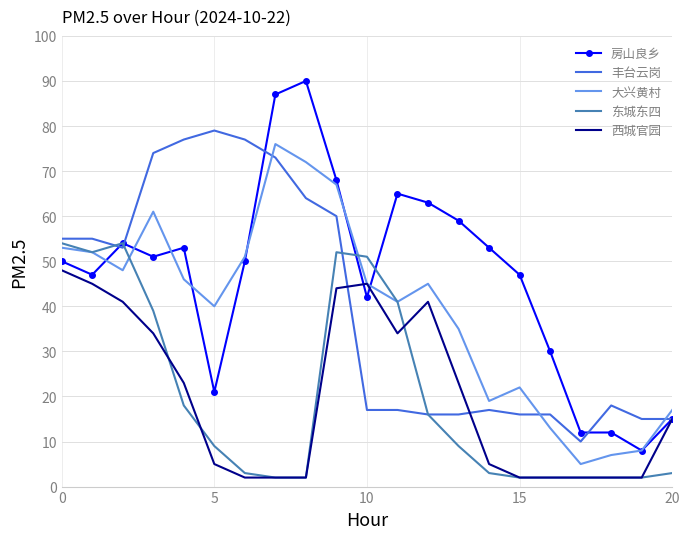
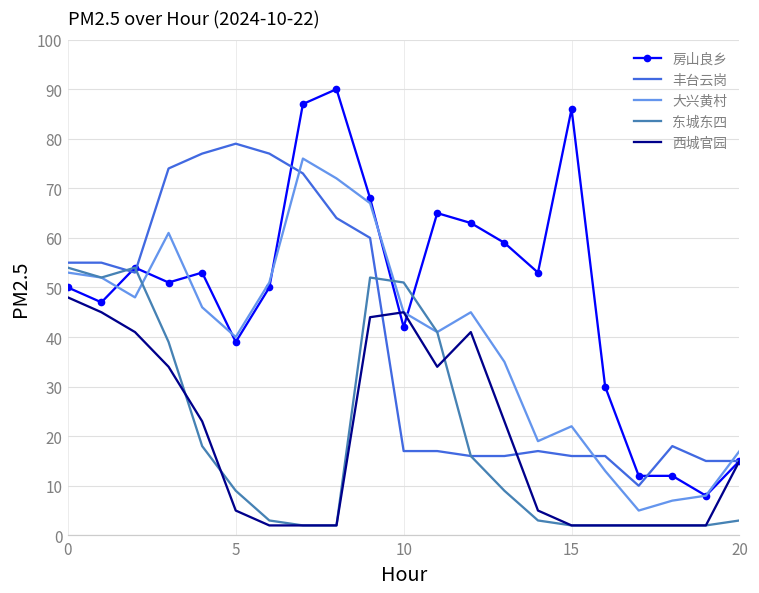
房山良乡, 5: 21 -> 39
房山良乡, 15: 47 -> 86
